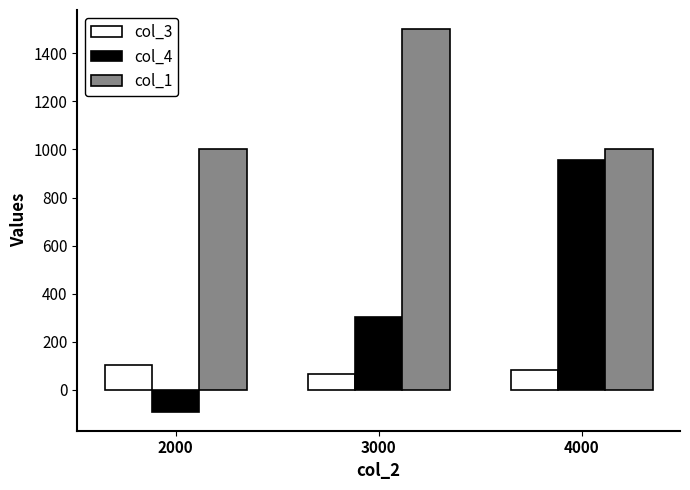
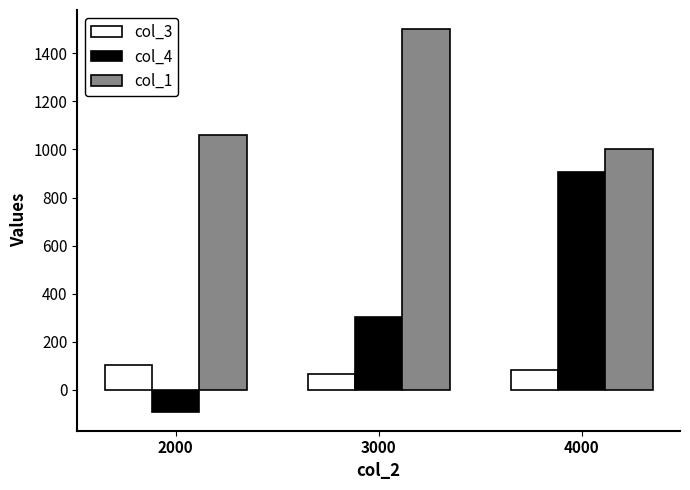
col_1, 2000: 1000 -> 1060
col_4, 4000: 960 -> 910
